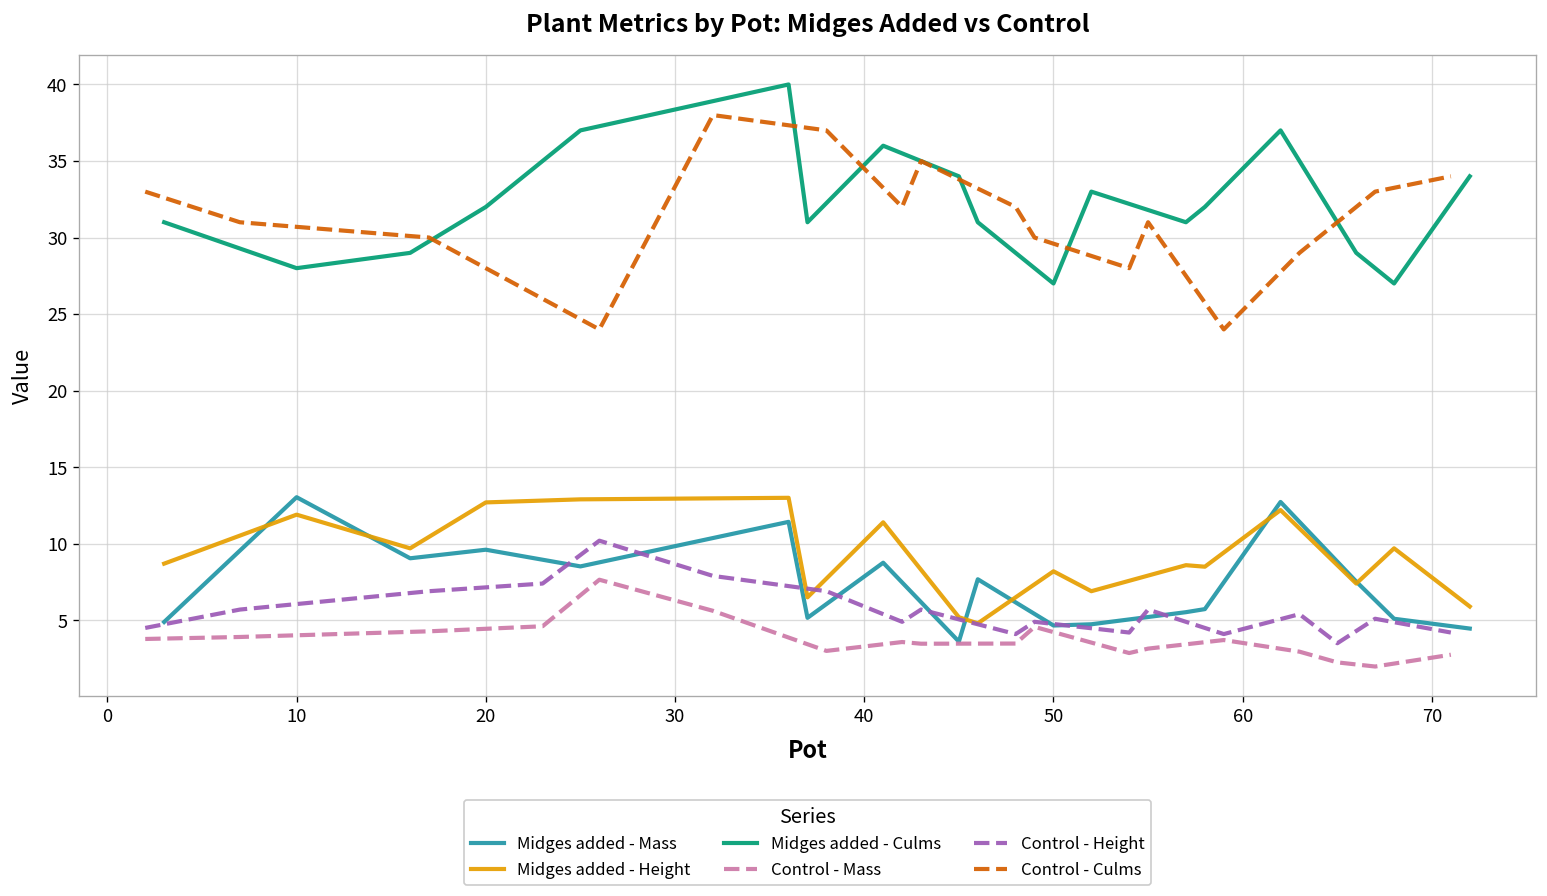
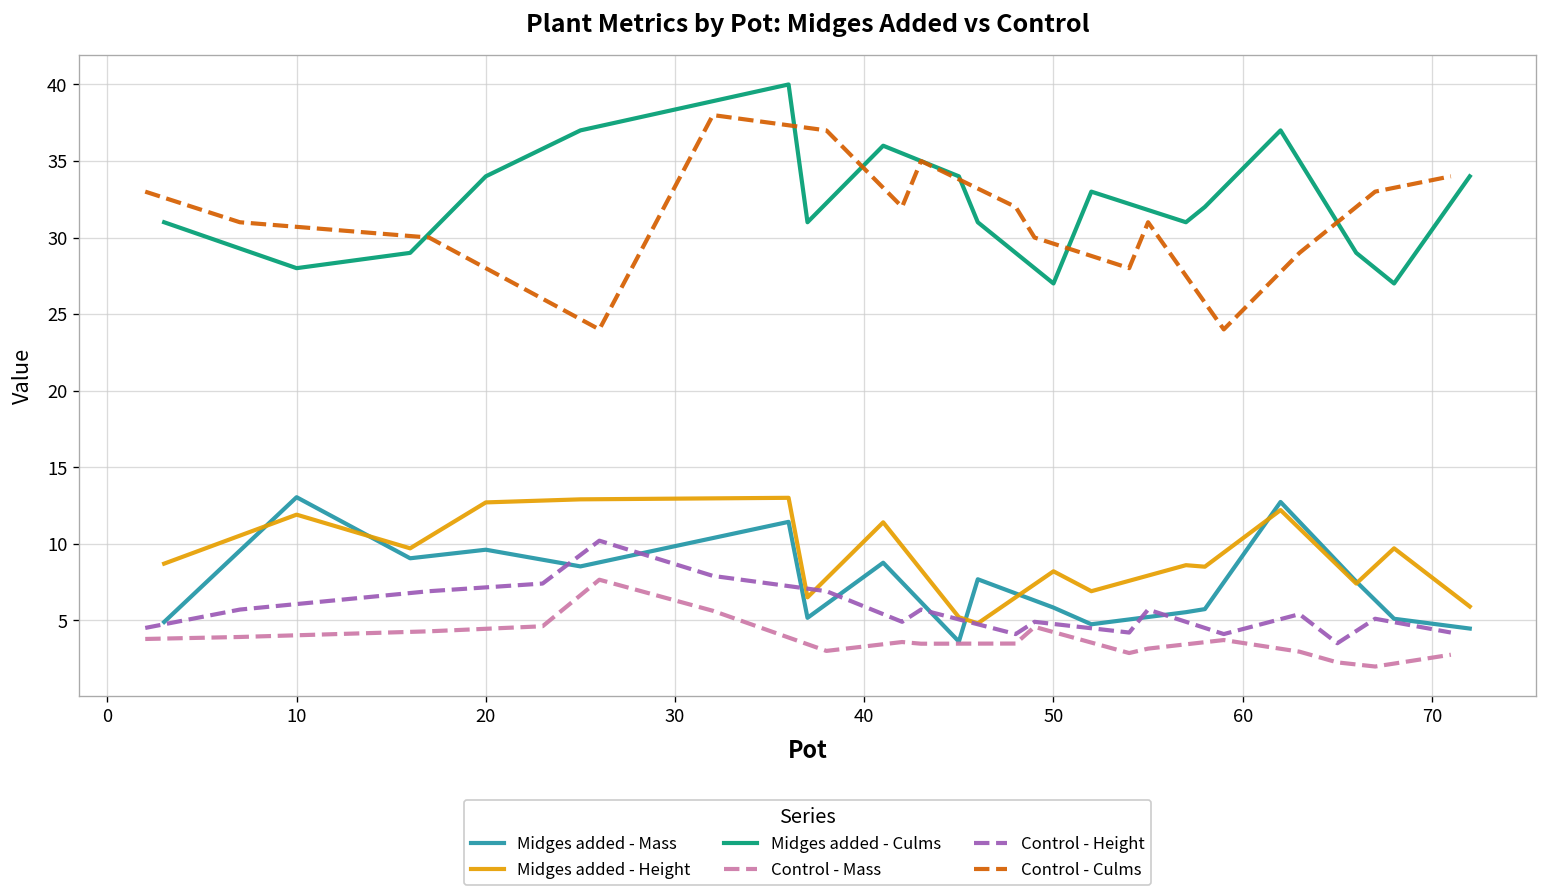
Midges added - Culms, 20: 32 -> 34
Midges added - Mass, 50: 4.7 -> 5.8
